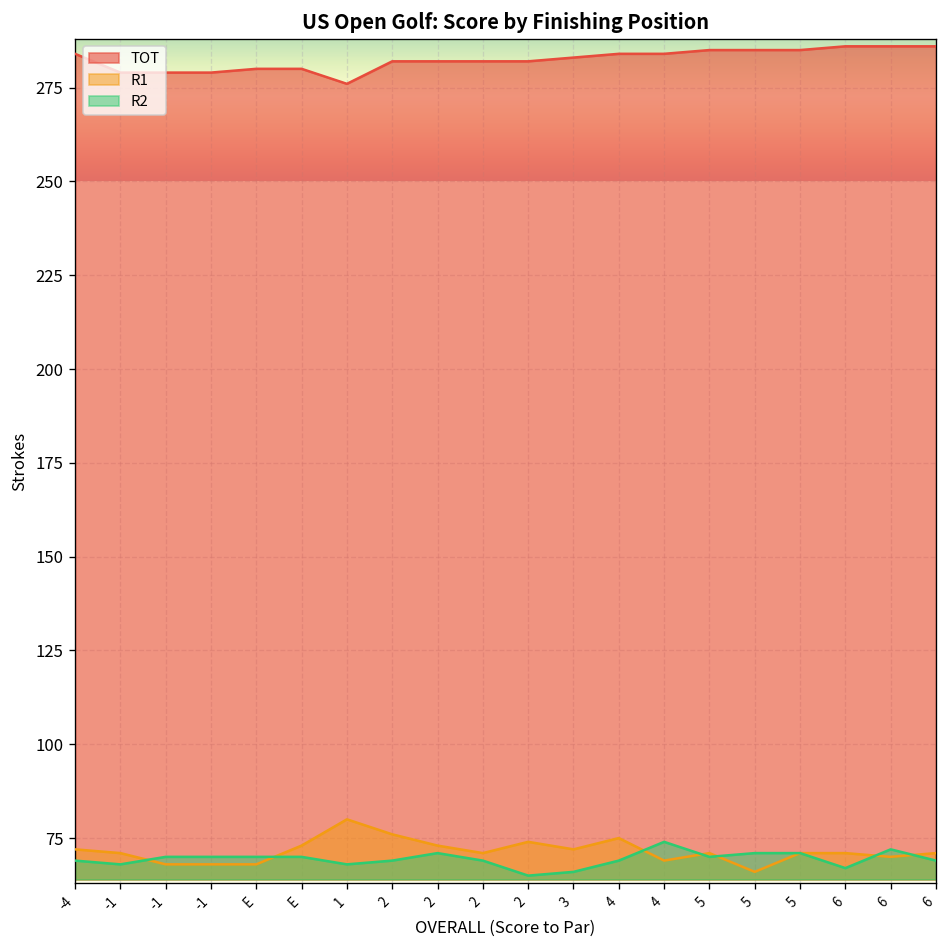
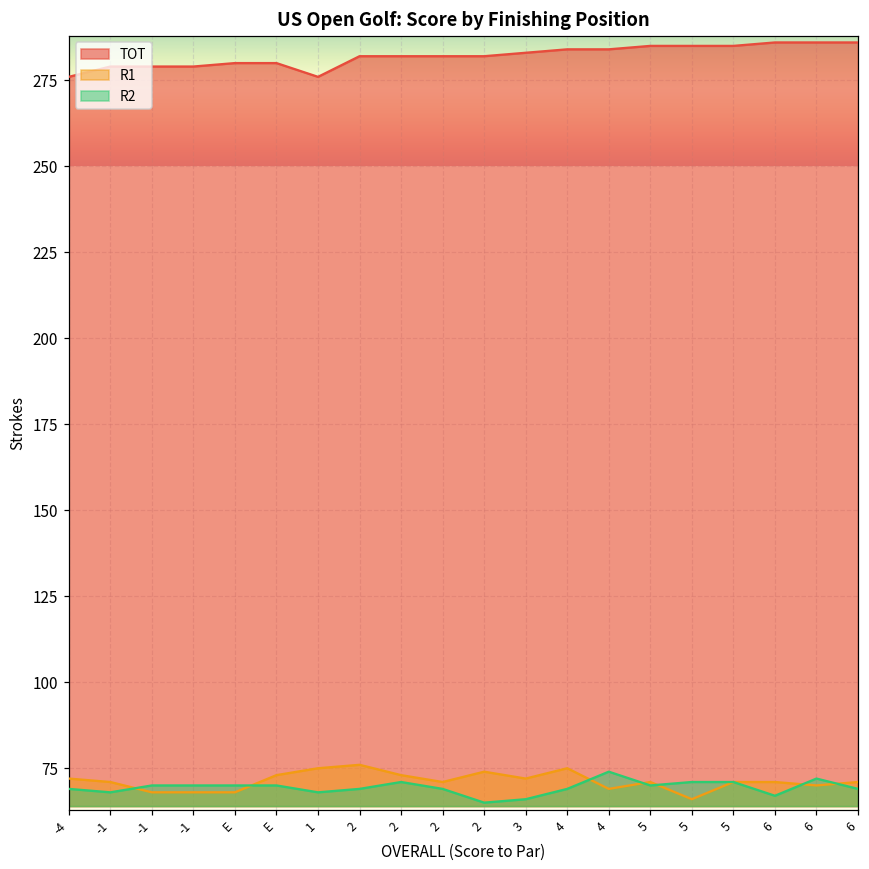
TOT, -4: 284 -> 276
R1, 1: 80 -> 75
